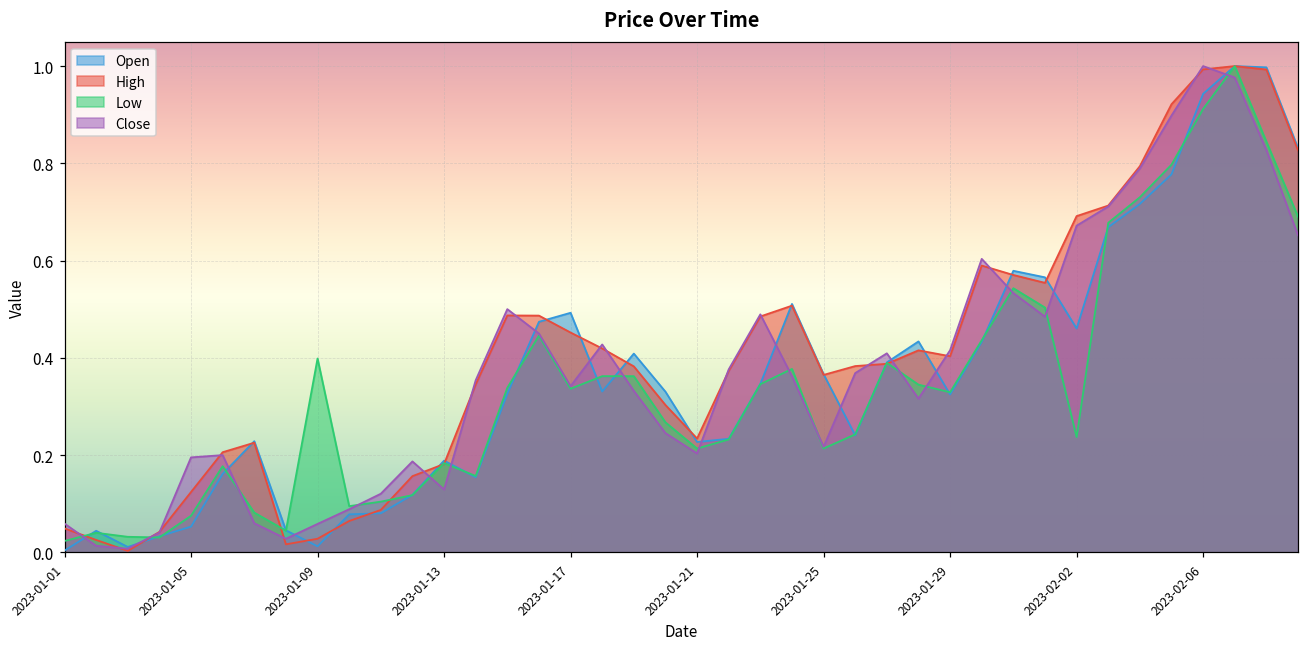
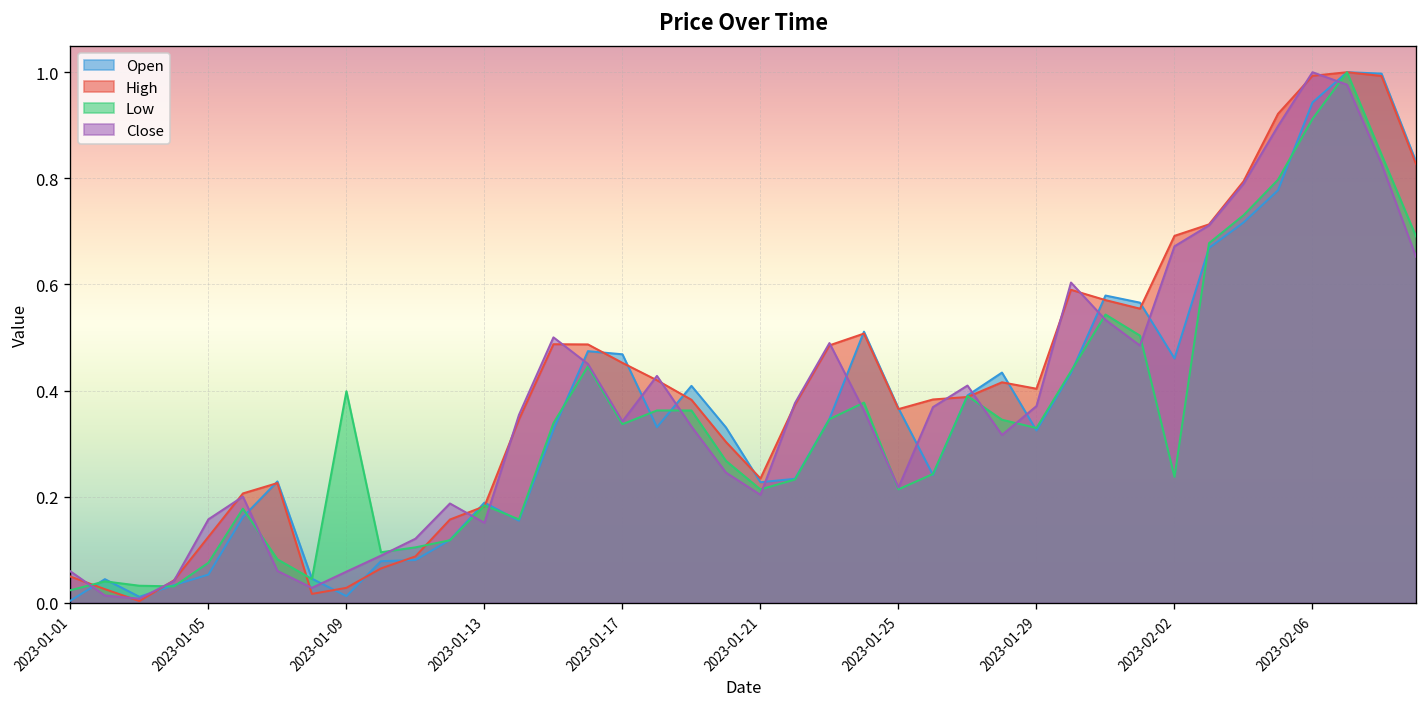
Close, 2023-01-05: 0.20 -> 0.16
Close, 2023-01-13: 0.13 -> 0.15
Open, 2023-01-17: 0.49 -> 0.47
Close, 2023-01-29: 0.42 -> 0.37
